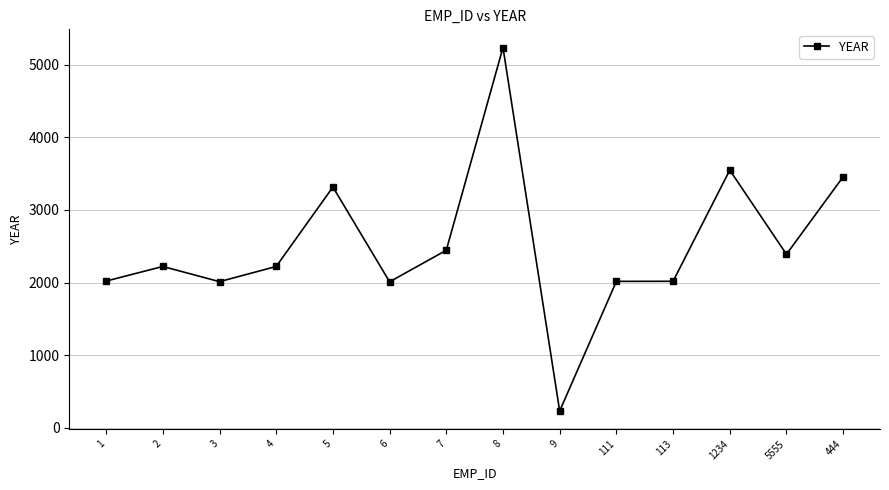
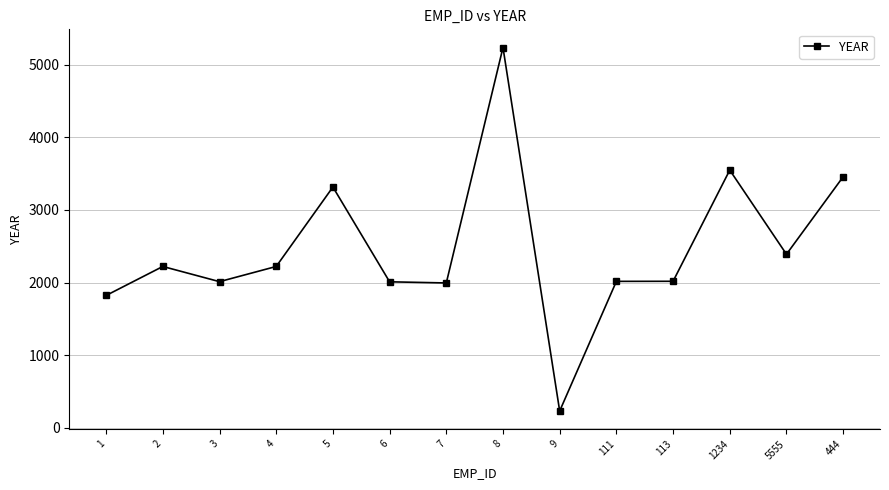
1: 2000 -> 1800
7: 2400 -> 2000
